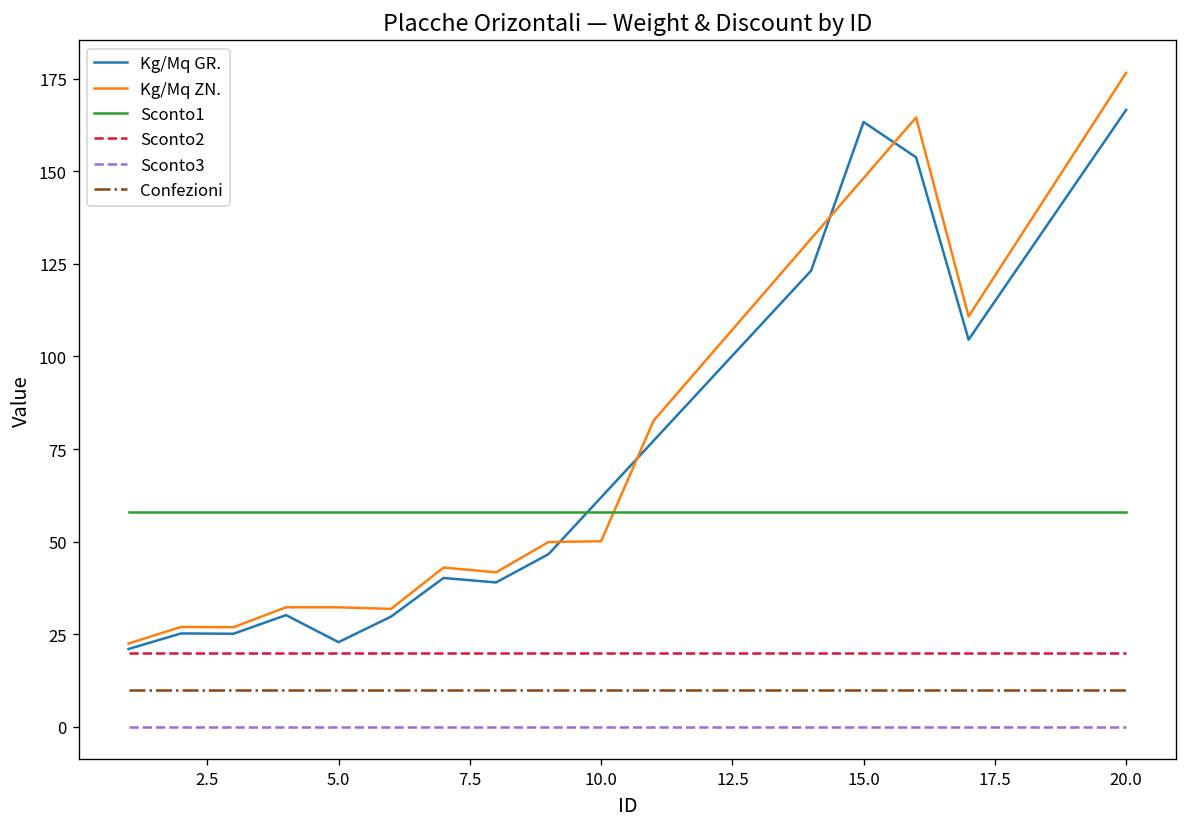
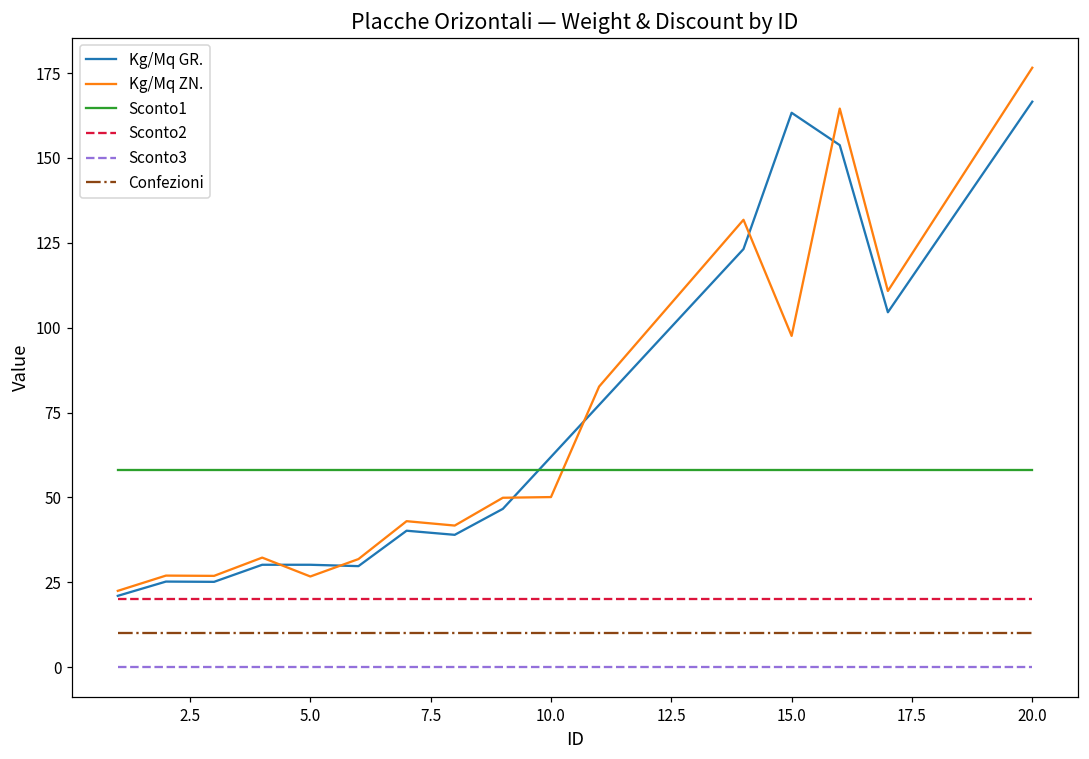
Kg/Mq GR., 5.0: 23 -> 30
Kg/Mq ZN., 5.0: 32 -> 27
Kg/Mq ZN., 15.0: 148 -> 98
